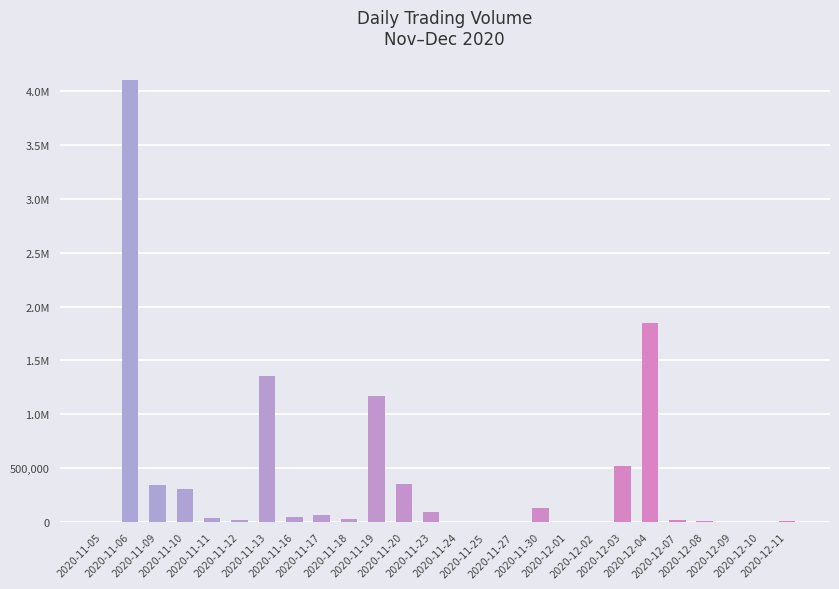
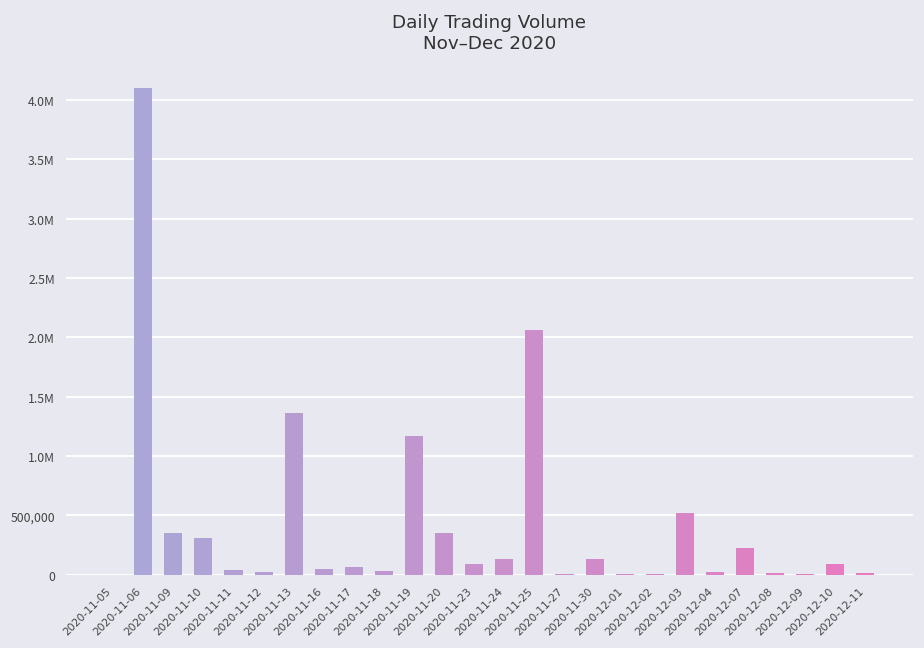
2020-11-24: 0 -> 130,000
2020-11-25: 10,000 -> 2,060,000
2020-12-04: 1,850,000 -> 20,000
2020-12-07: 20,000 -> 220,000
2020-12-10: 0 -> 90,000
